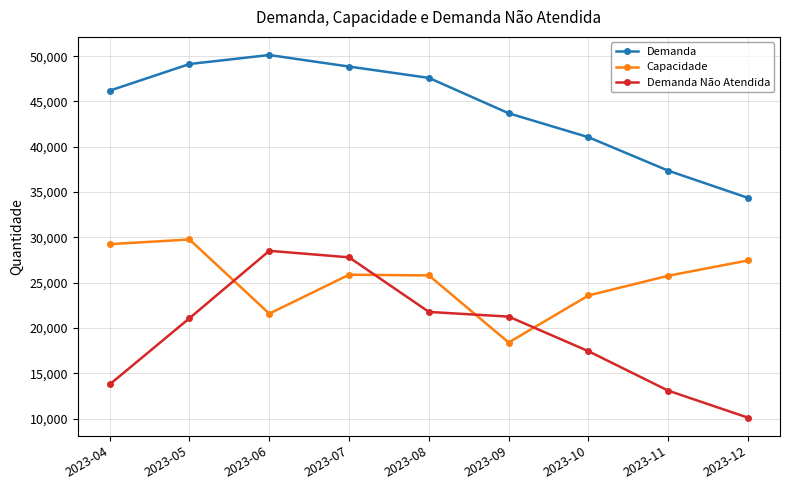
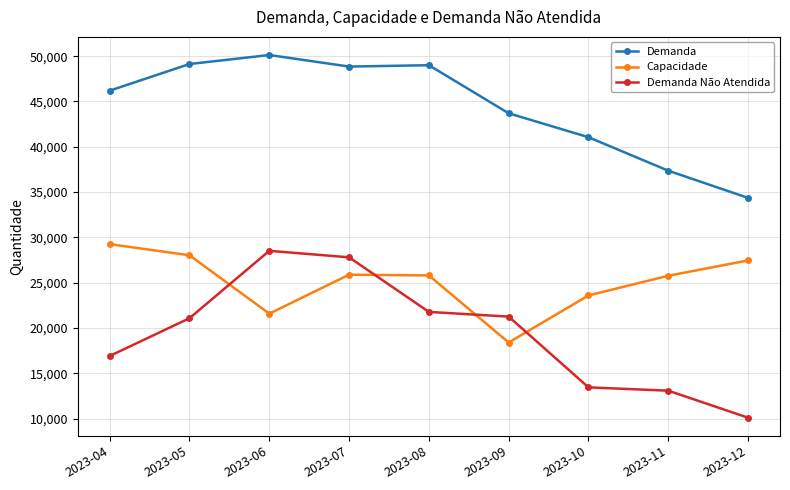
Demanda Não Atendida, 2023-04: 14,000 -> 17,000
Capacidade, 2023-05: 30,000 -> 28,000
Demanda, 2023-08: 48,000 -> 49,000
Demanda Não Atendida, 2023-10: 17,000 -> 13,000
